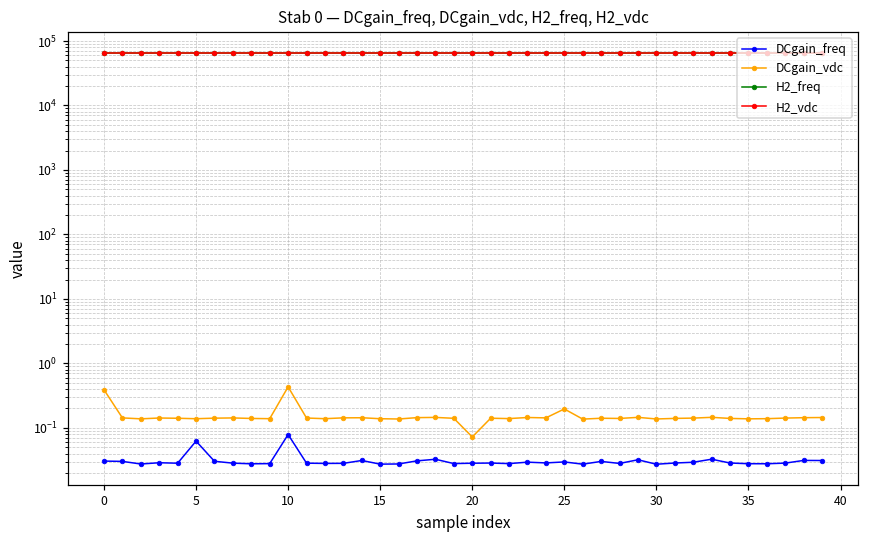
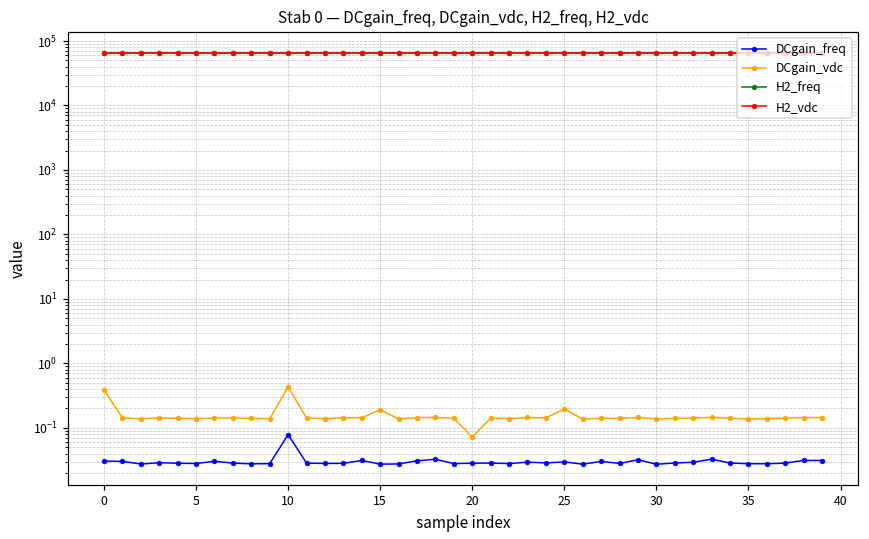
DCgain_freq, 5: 0.06 -> 0.03
DCgain_vdc, 15: 0.14 -> 0.19
